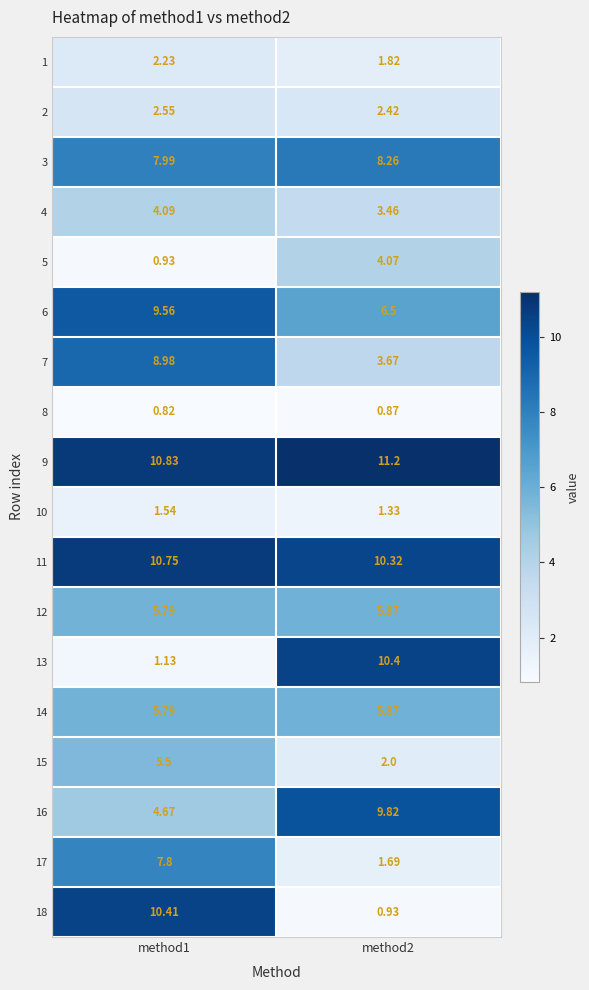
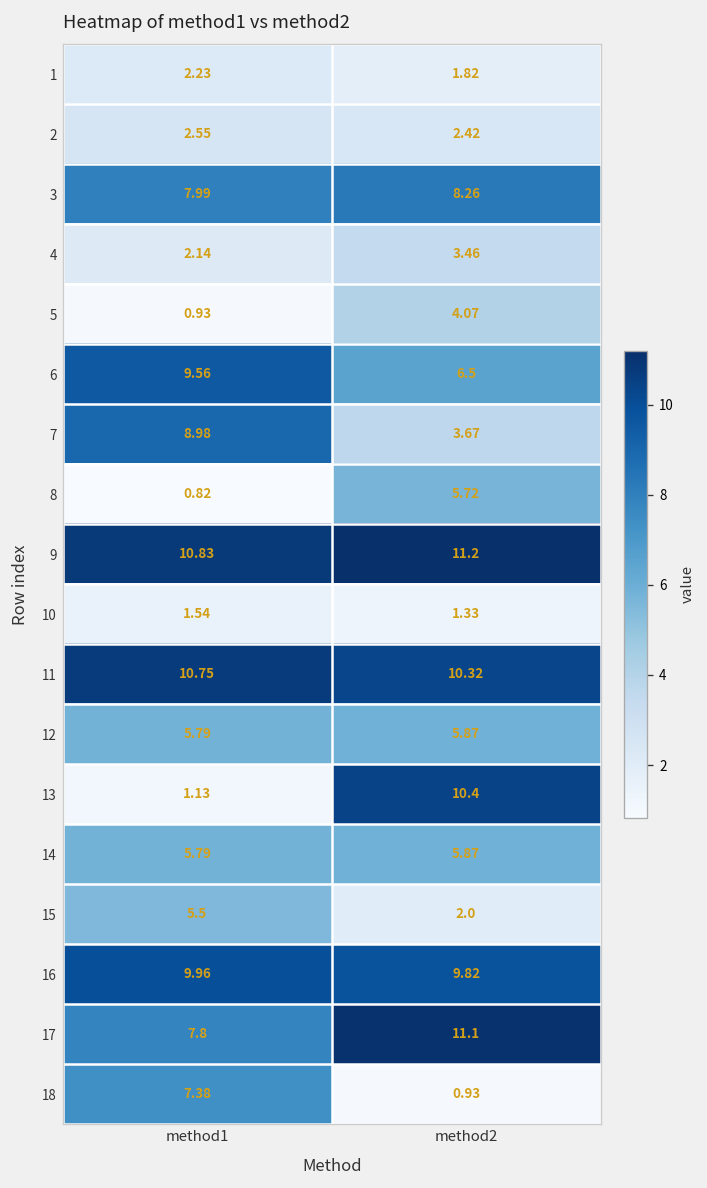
4, method1: 4.09 -> 2.14
8, method2: 0.87 -> 5.72
16, method1: 4.67 -> 9.96
17, method2: 1.69 -> 11.1
18, method1: 10.41 -> 7.38
